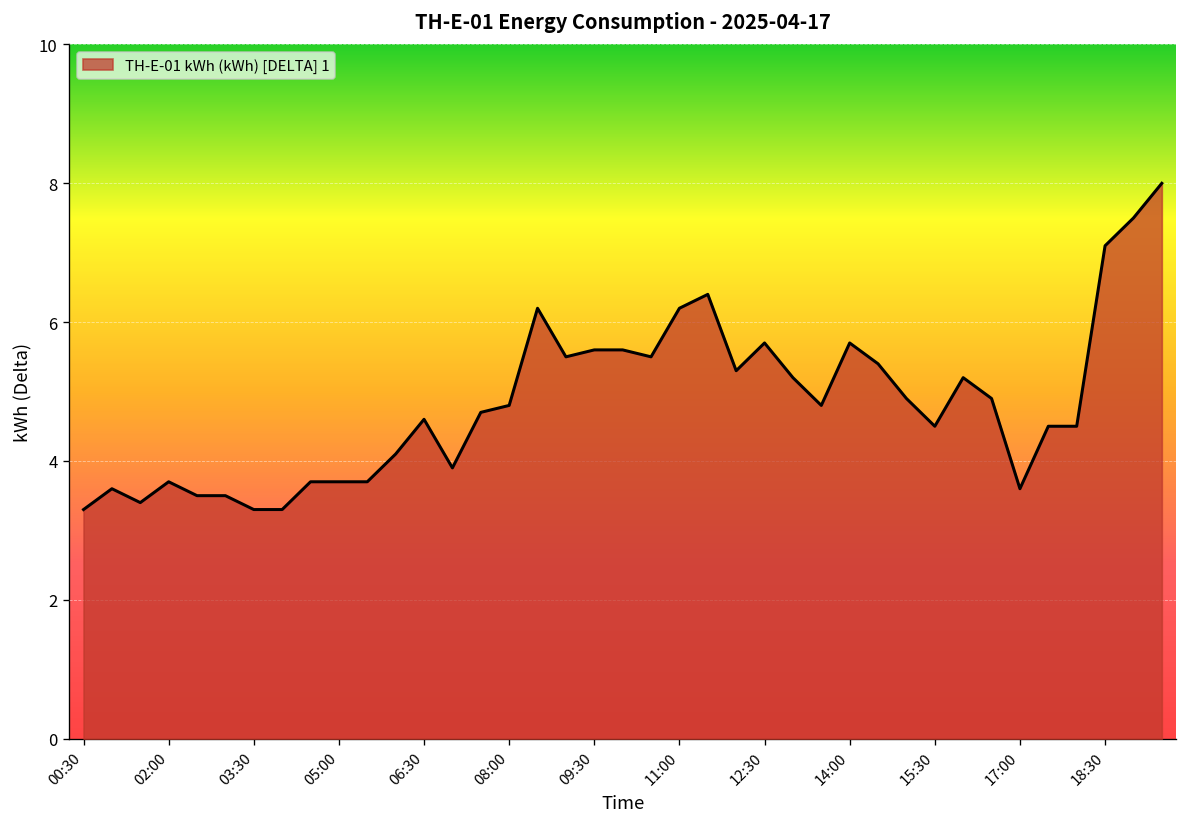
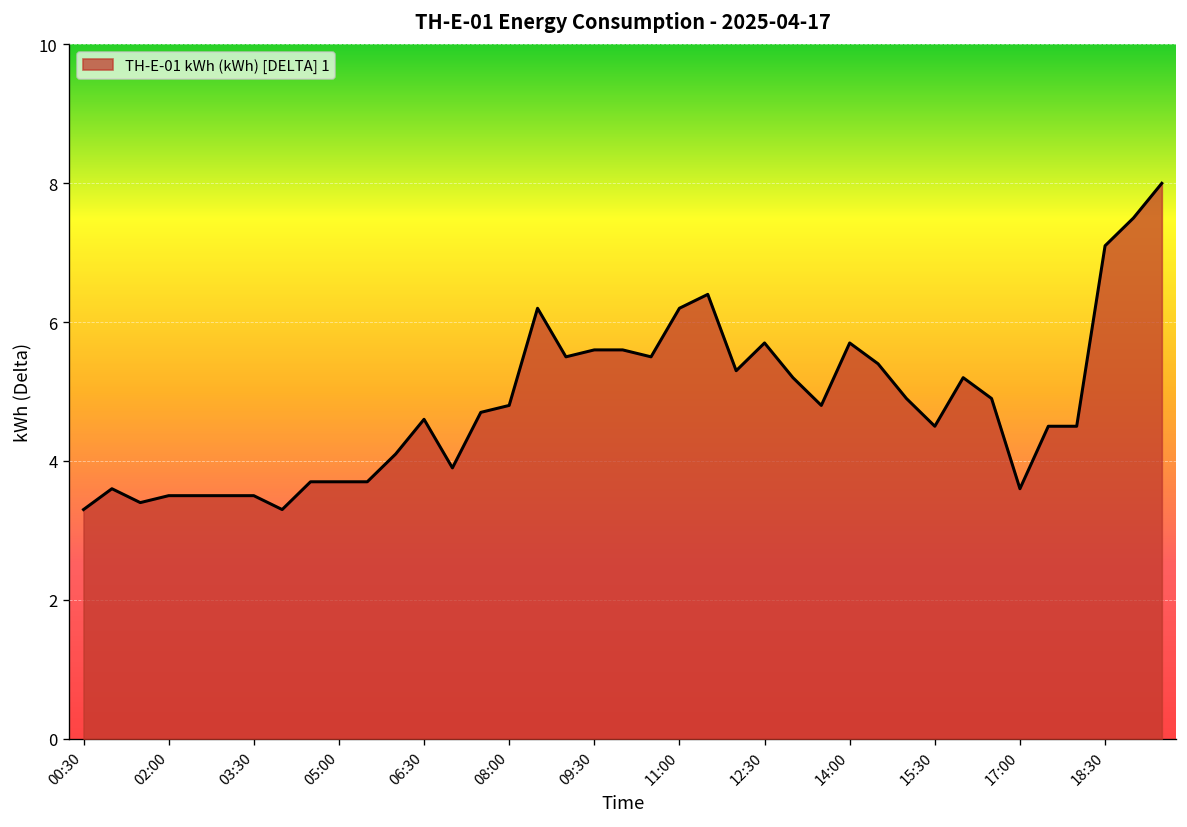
02:00: 3.7 -> 3.5
03:30: 3.3 -> 3.5
